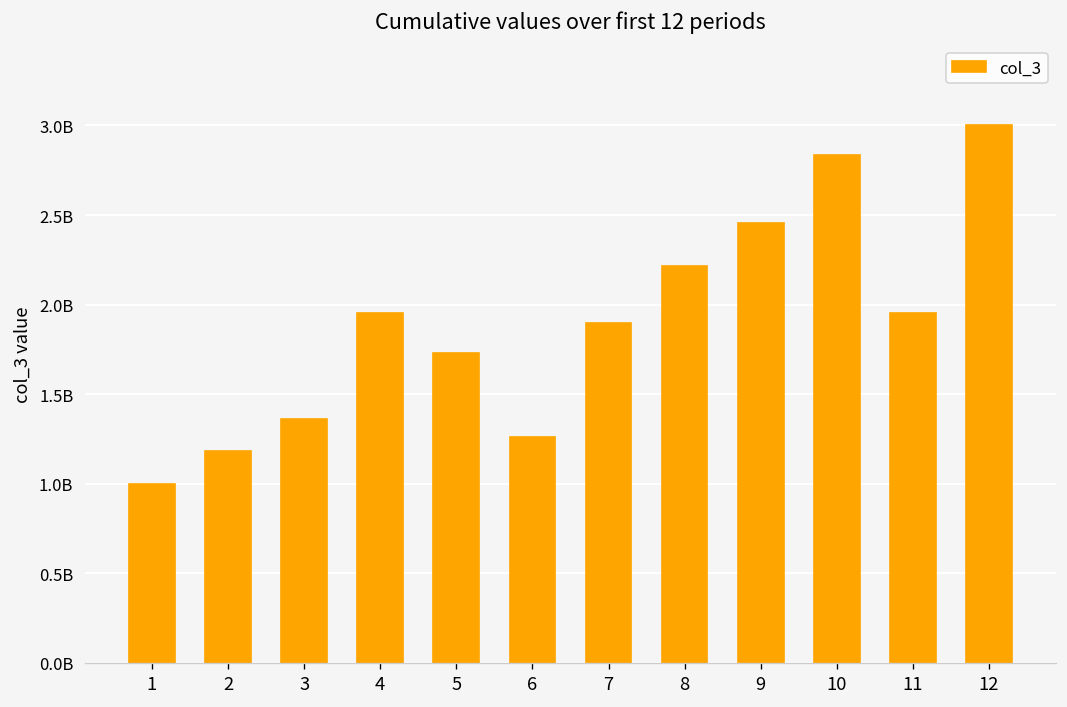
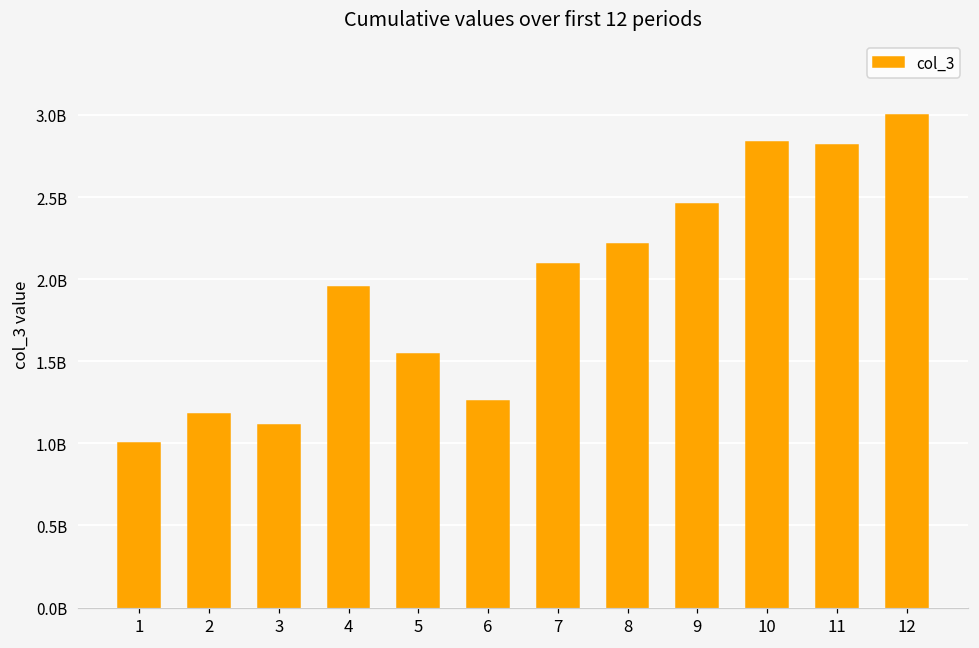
3: 1360000000 -> 1110000000
5: 1730000000 -> 1550000000
7: 1900000000 -> 2090000000
11: 1950000000 -> 2820000000
